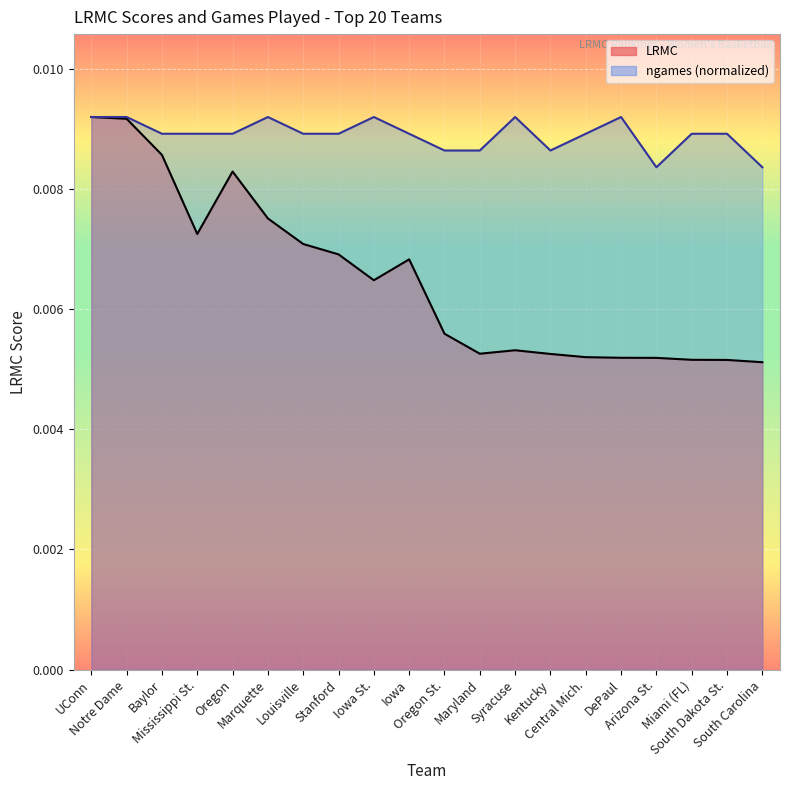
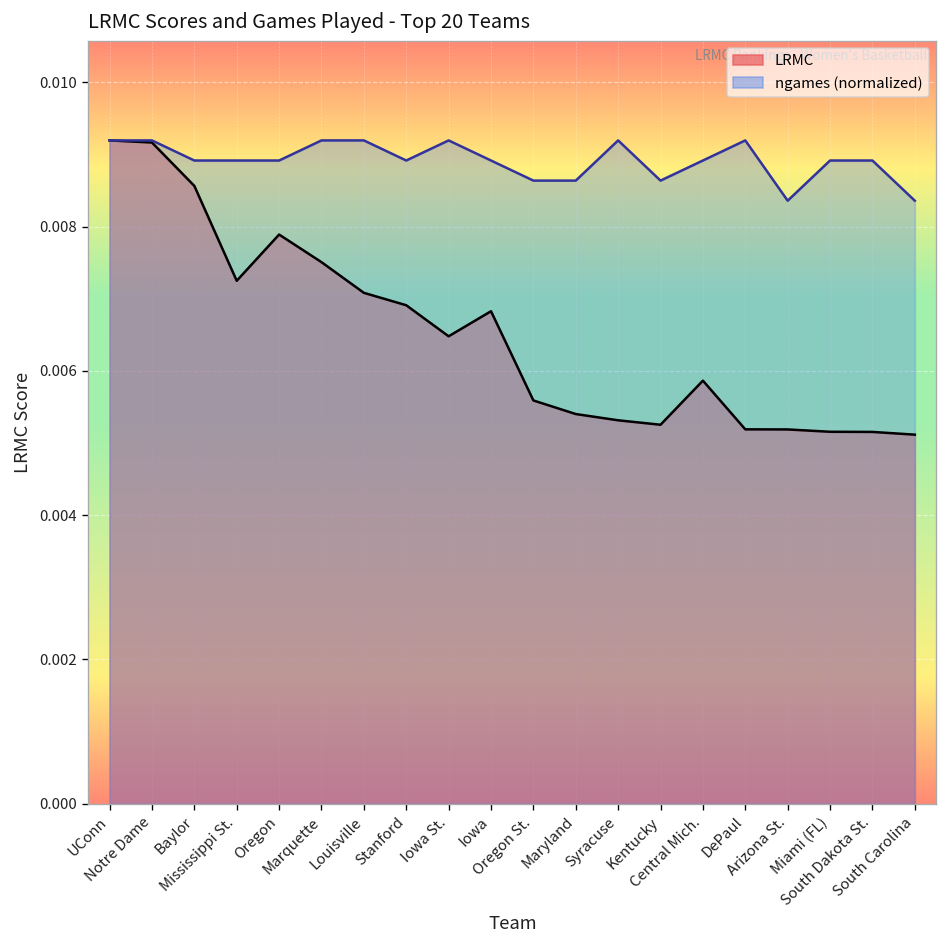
LRMC, Oregon: 0.0083 -> 0.0079
ngames (normalized), Louisville: 0.0089 -> 0.0092
LRMC, Maryland: 0.0053 -> 0.0054
LRMC, Central Mich.: 0.0052 -> 0.0059
